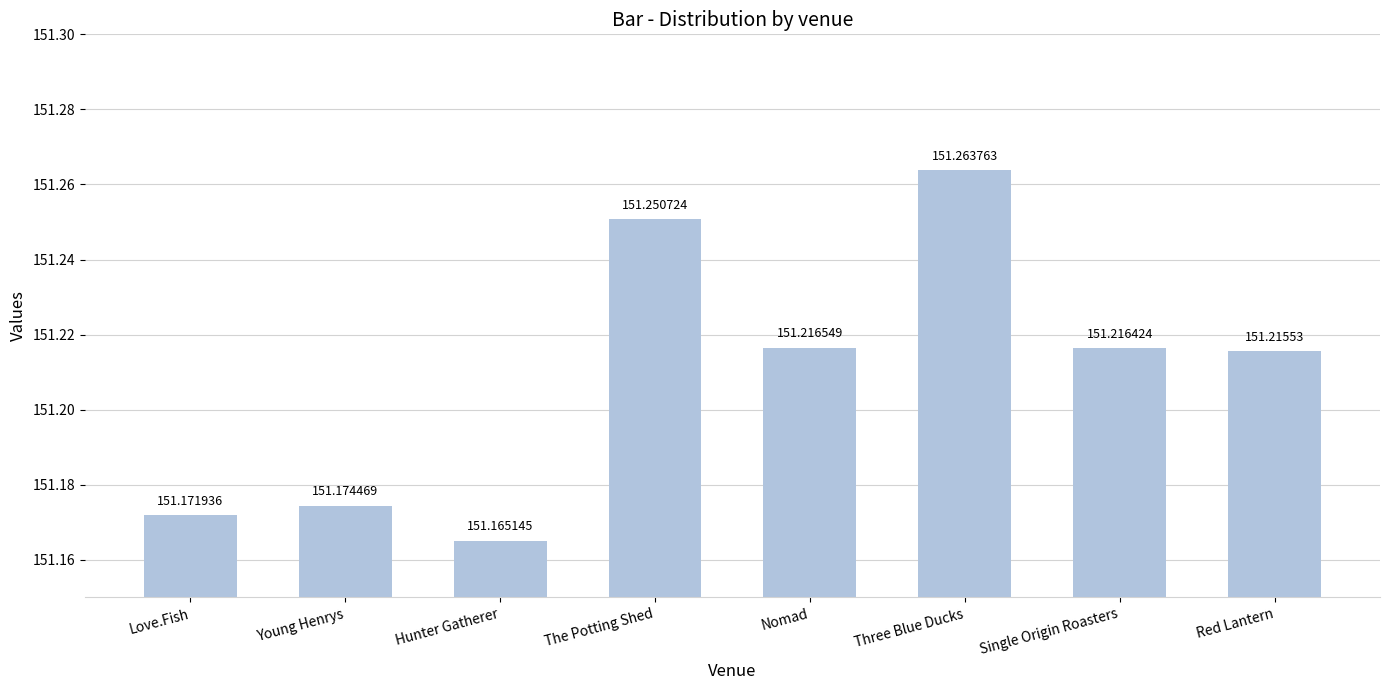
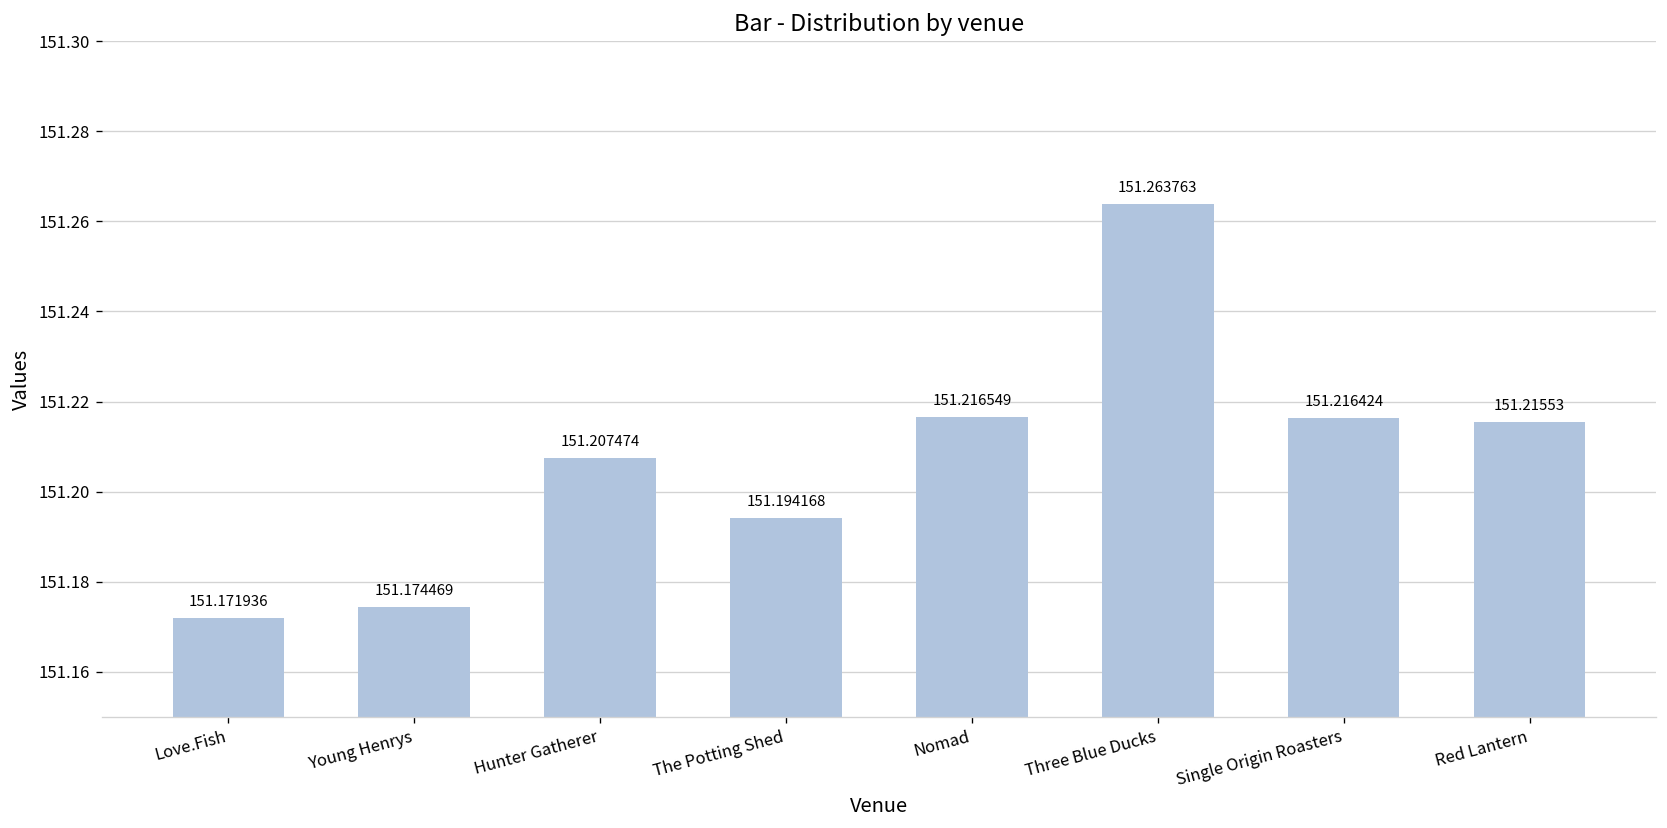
Hunter Gatherer: 151.165145 -> 151.207474
The Potting Shed: 151.250724 -> 151.194168
